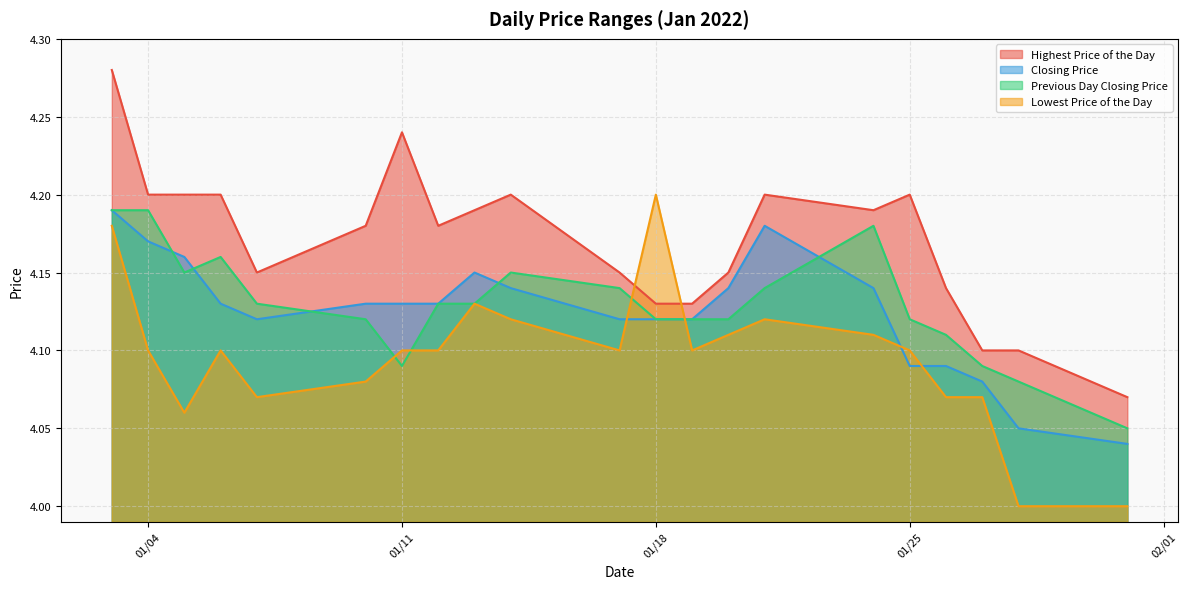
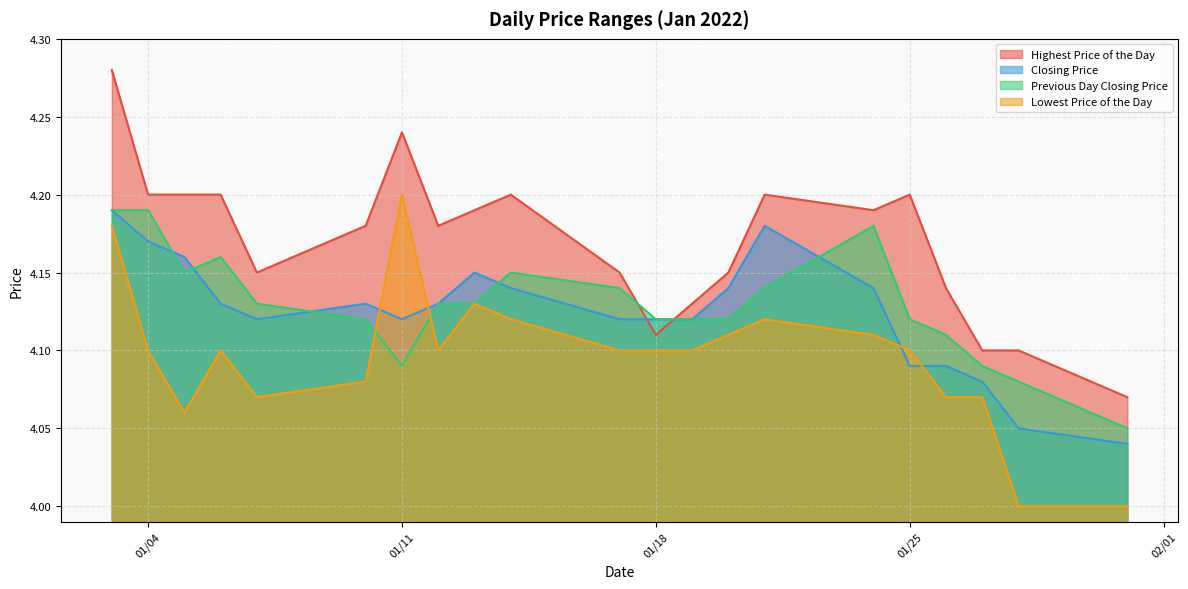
Closing Price, 01/11: 4.13 -> 4.12
Lowest Price of the Day, 01/11: 4.1 -> 4.2
Highest Price of the Day, 01/18: 4.13 -> 4.11
Lowest Price of the Day, 01/18: 4.2 -> 4.1
